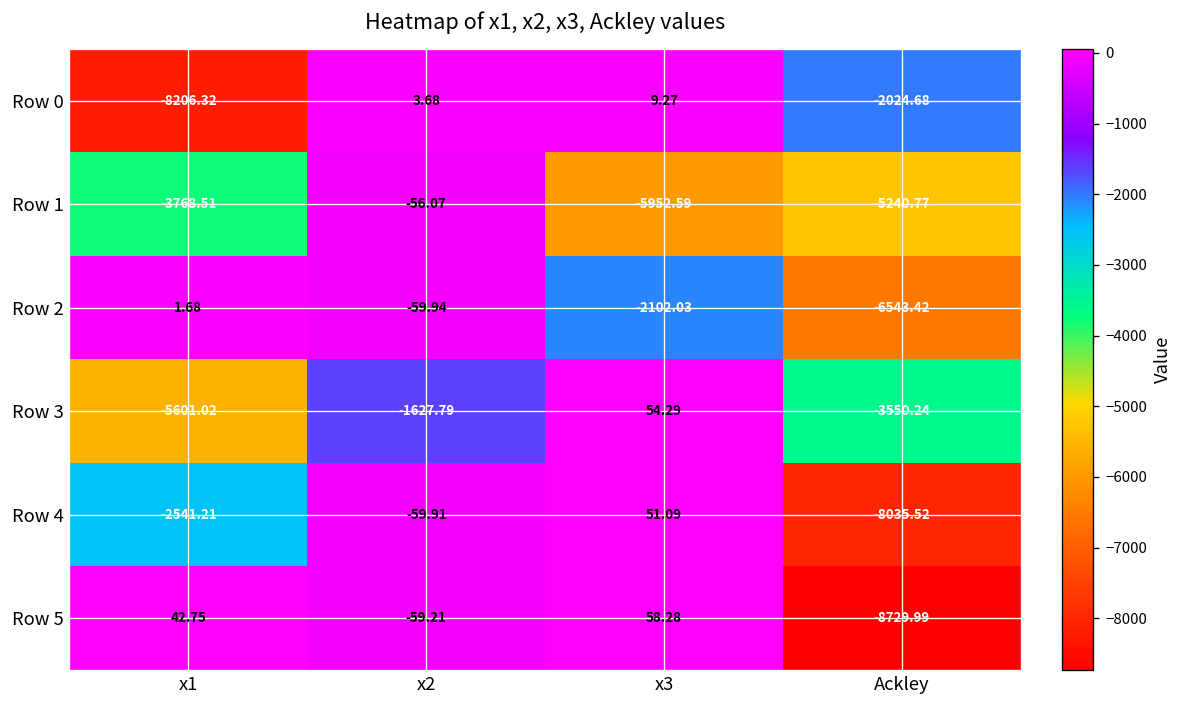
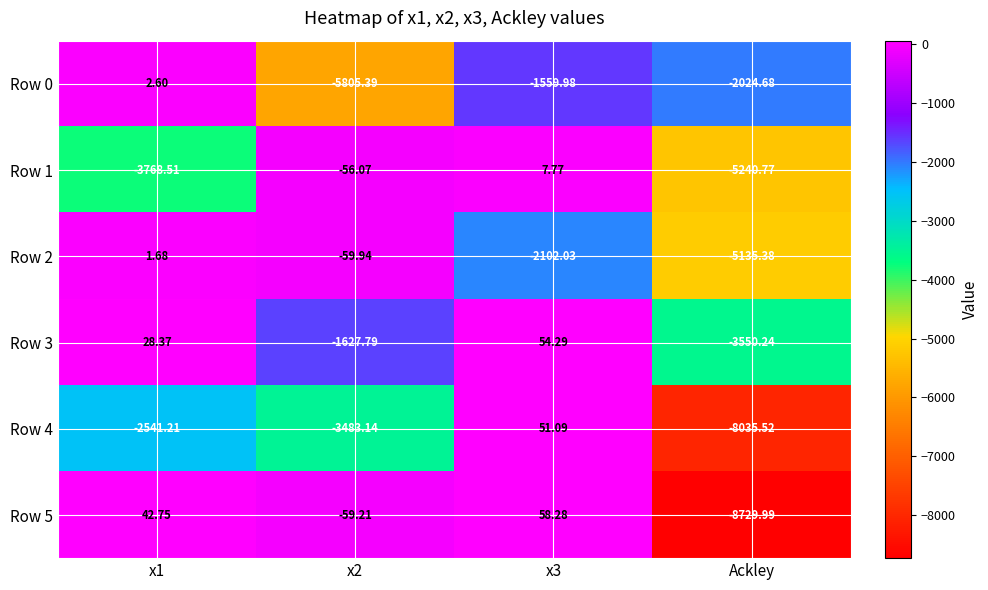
Row 0, x1: -8206.32 -> 2.60
Row 0, x2: 3.68 -> -5805.39
Row 0, x3: 9.27 -> -1559.98
Row 1, x3: -5952.59 -> 7.77
Row 2, Ackley: -6543.42 -> -5135.38
Row 3, x1: -5601.02 -> 28.37
Row 4, x2: -59.91 -> -3483.14
